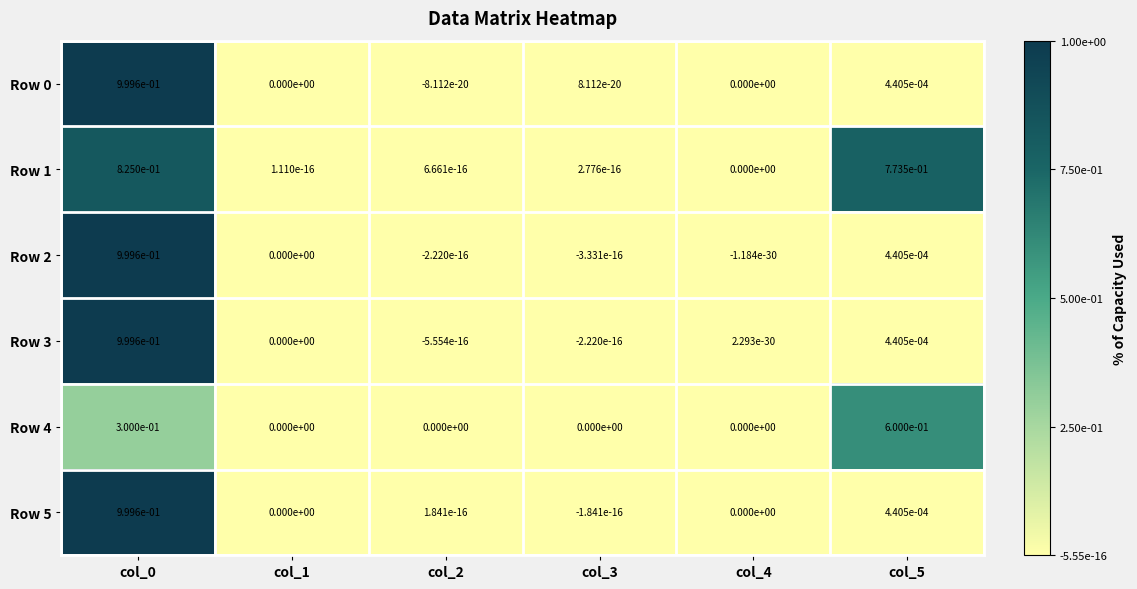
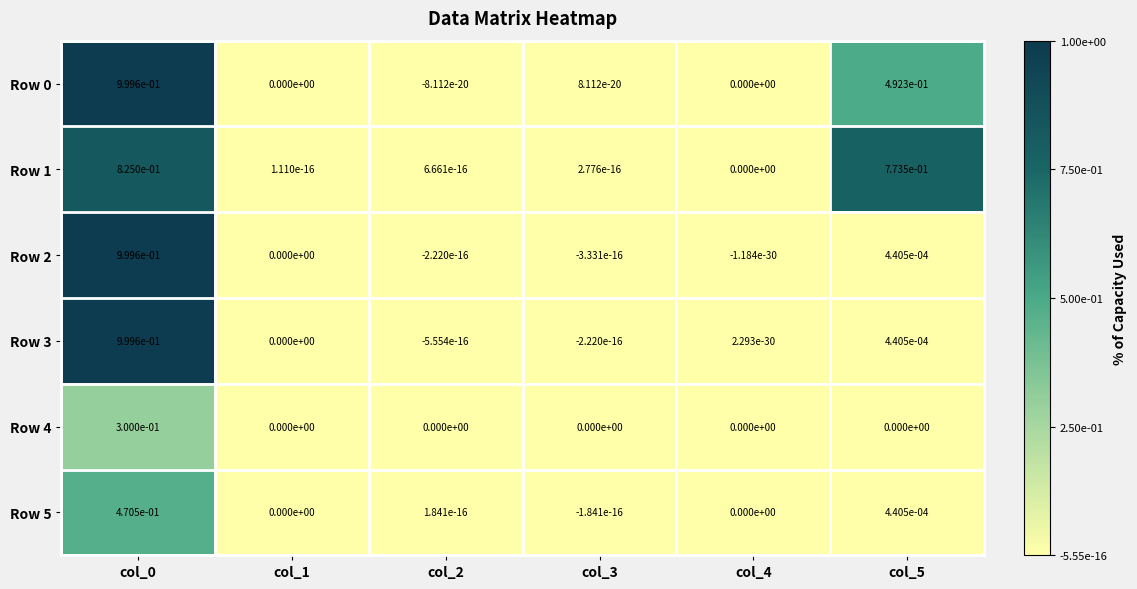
Row 0, col_5: 4.405e-04 -> 4.923e-01
Row 4, col_5: 6.000e-01 -> 0.000e+00
Row 5, col_0: 9.996e-01 -> 4.705e-01
